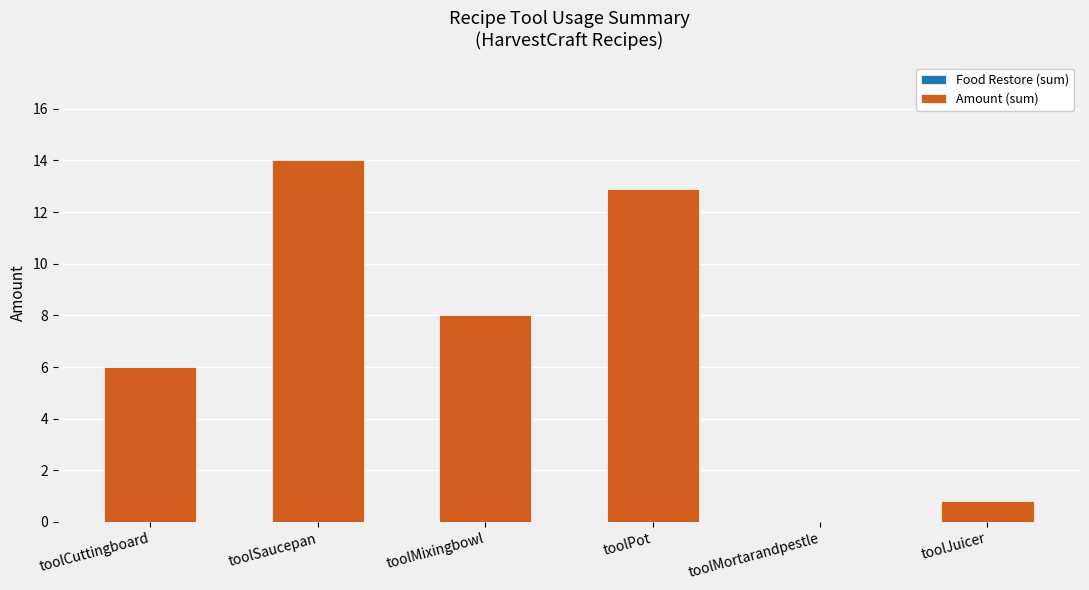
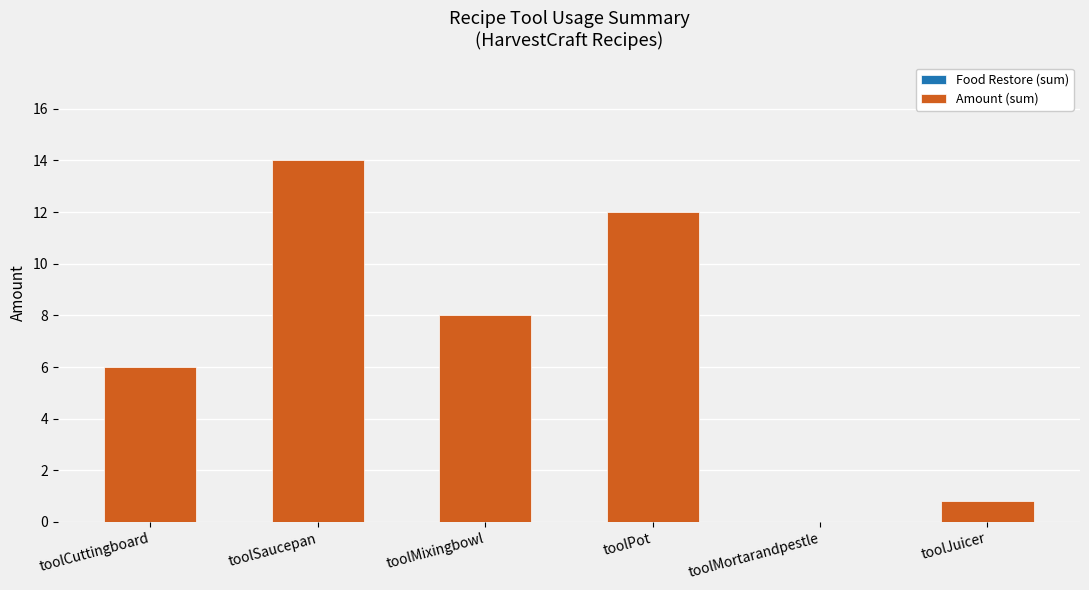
Amount (sum), toolPot: 12.9 -> 12.0
